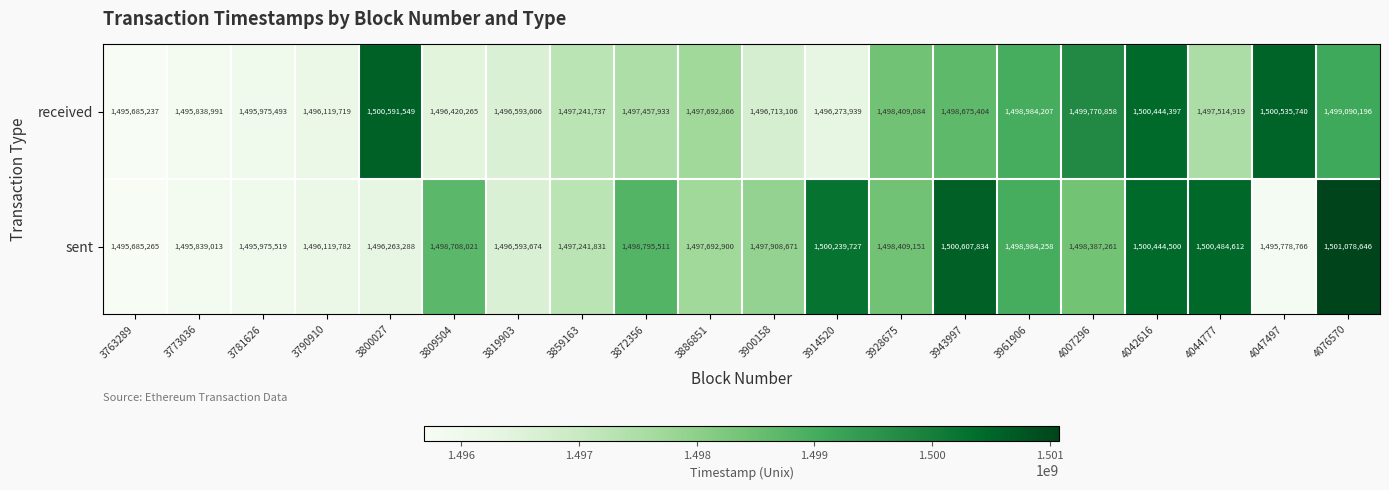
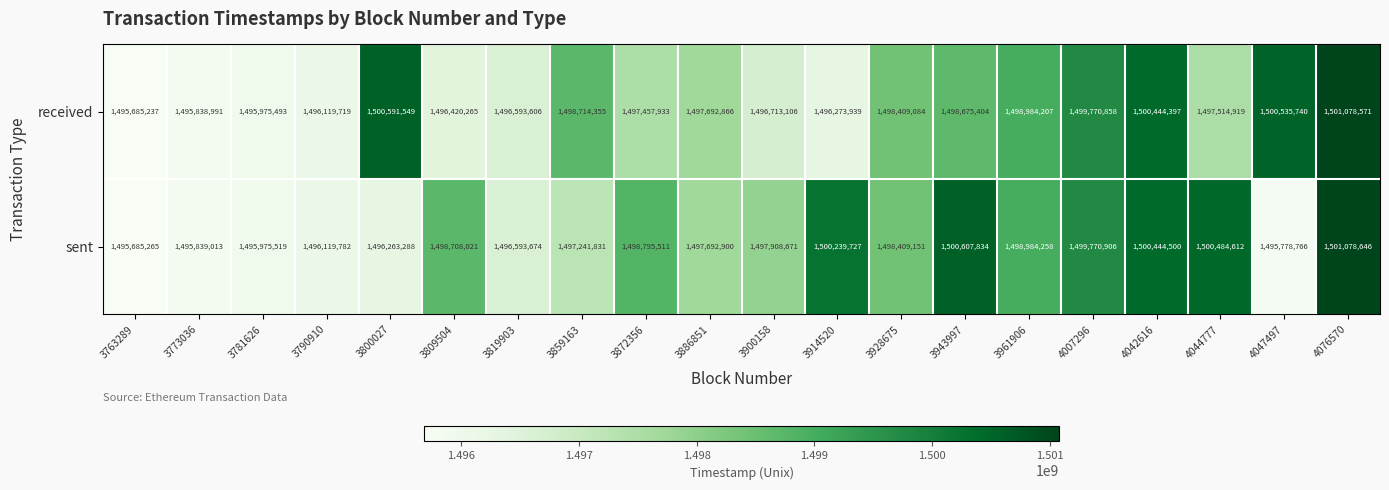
received, 3859163: 1,497,241,737 -> 1,498,714,355
received, 4076570: 1,499,090,196 -> 1,501,078,571
sent, 4007296: 1,498,387,261 -> 1,499,770,906
